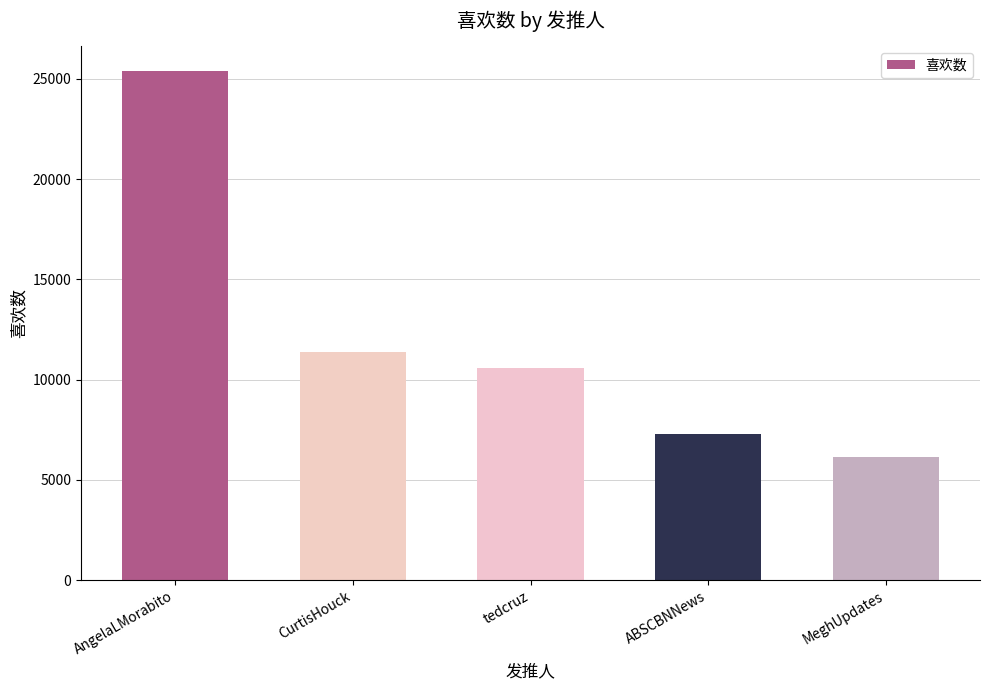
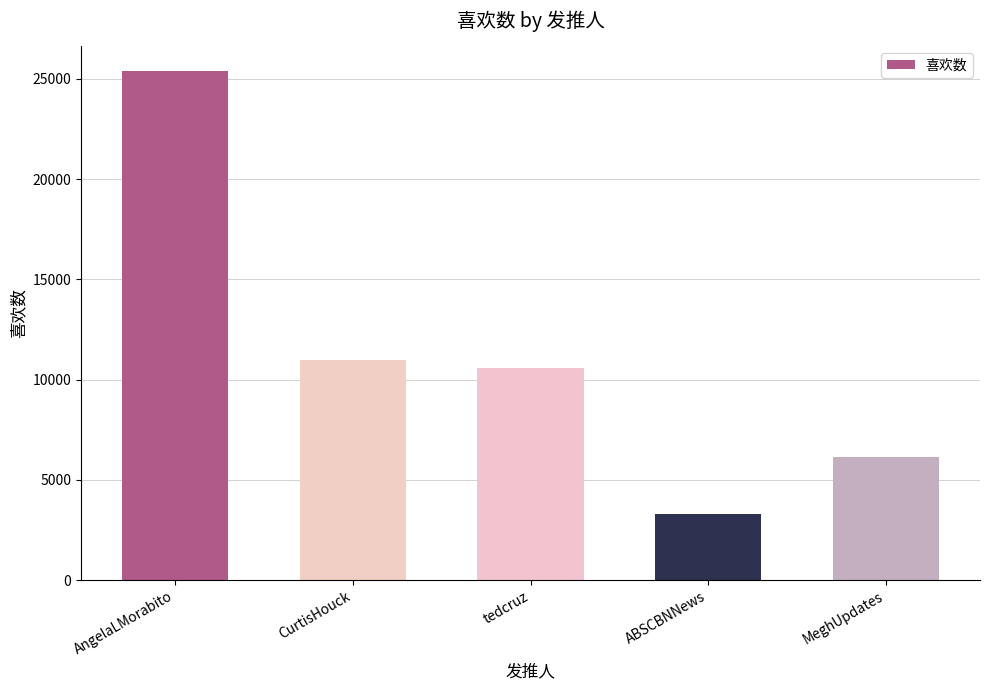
CurtisHouck: 11400 -> 11000
ABSCBNNews: 7300 -> 3300
